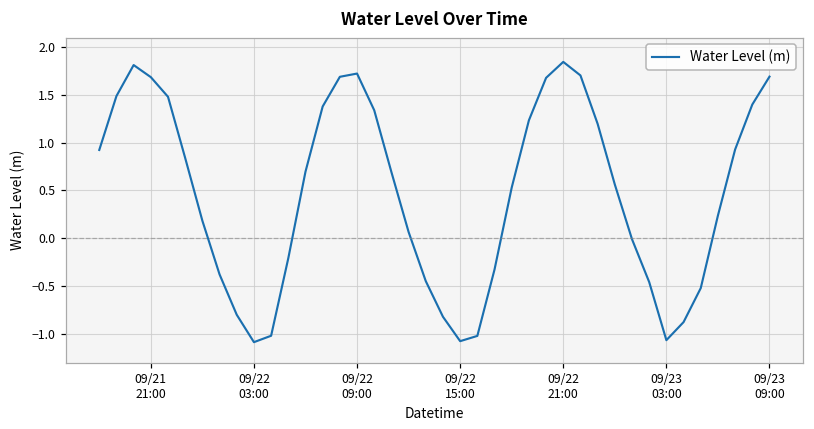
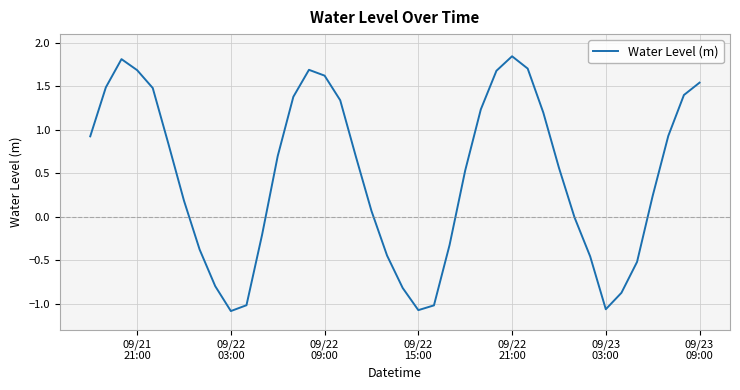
09/22 09:00: 1.7 -> 1.6
09/23 09:00: 1.7 -> 1.5
